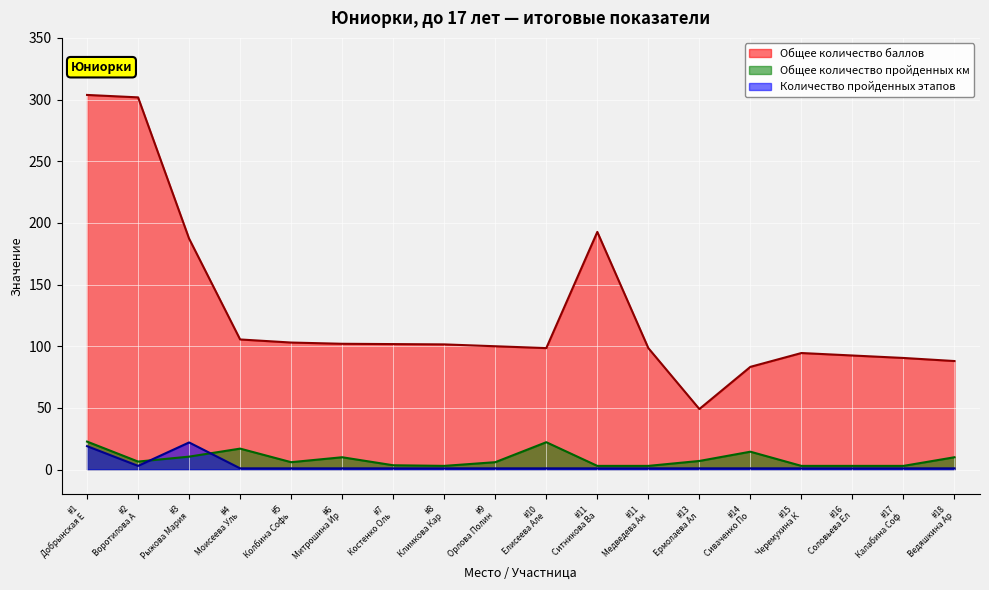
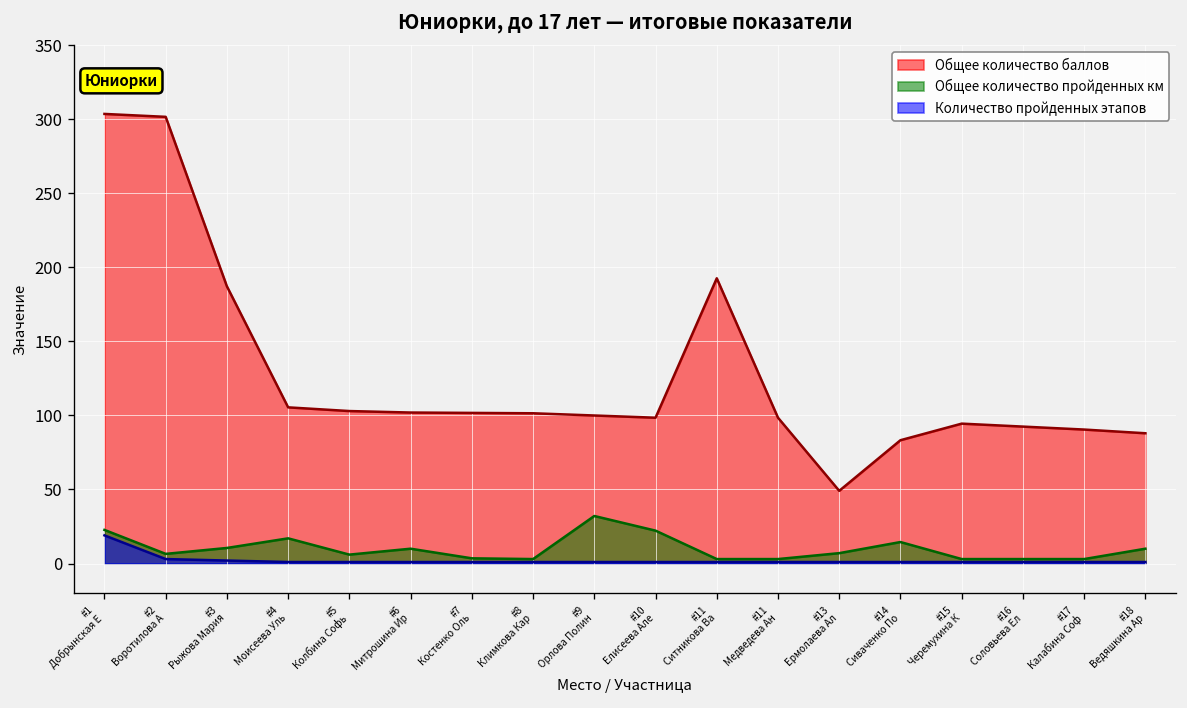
Количество пройденных этапов, #3 Рыжова Мария: 22 -> 2
Общее количество пройденных км, #9 Орлова Полин: 6 -> 32
